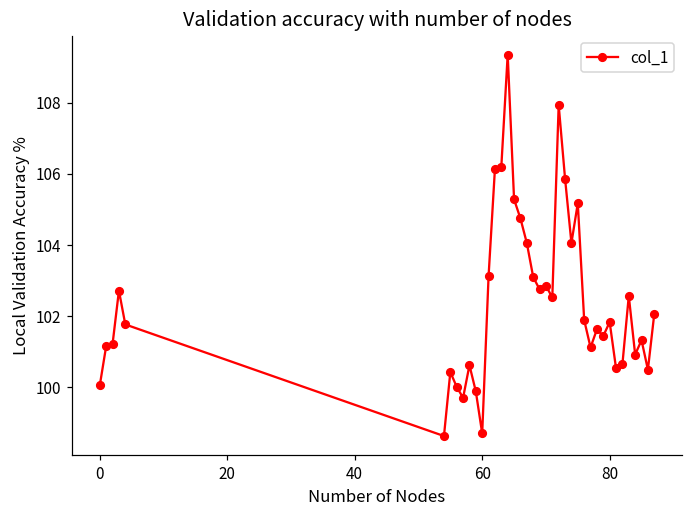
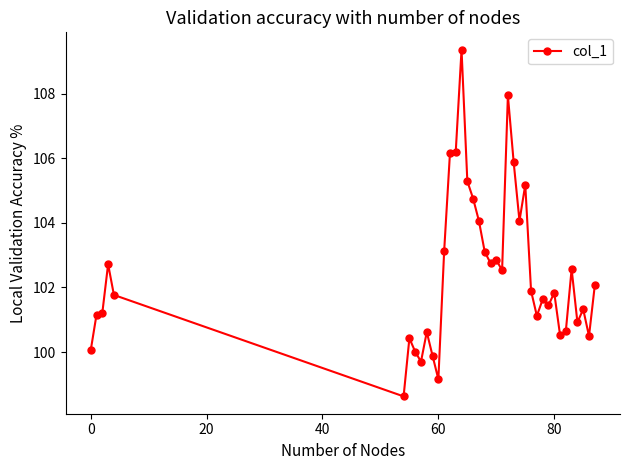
60: 98.7 -> 99.2
